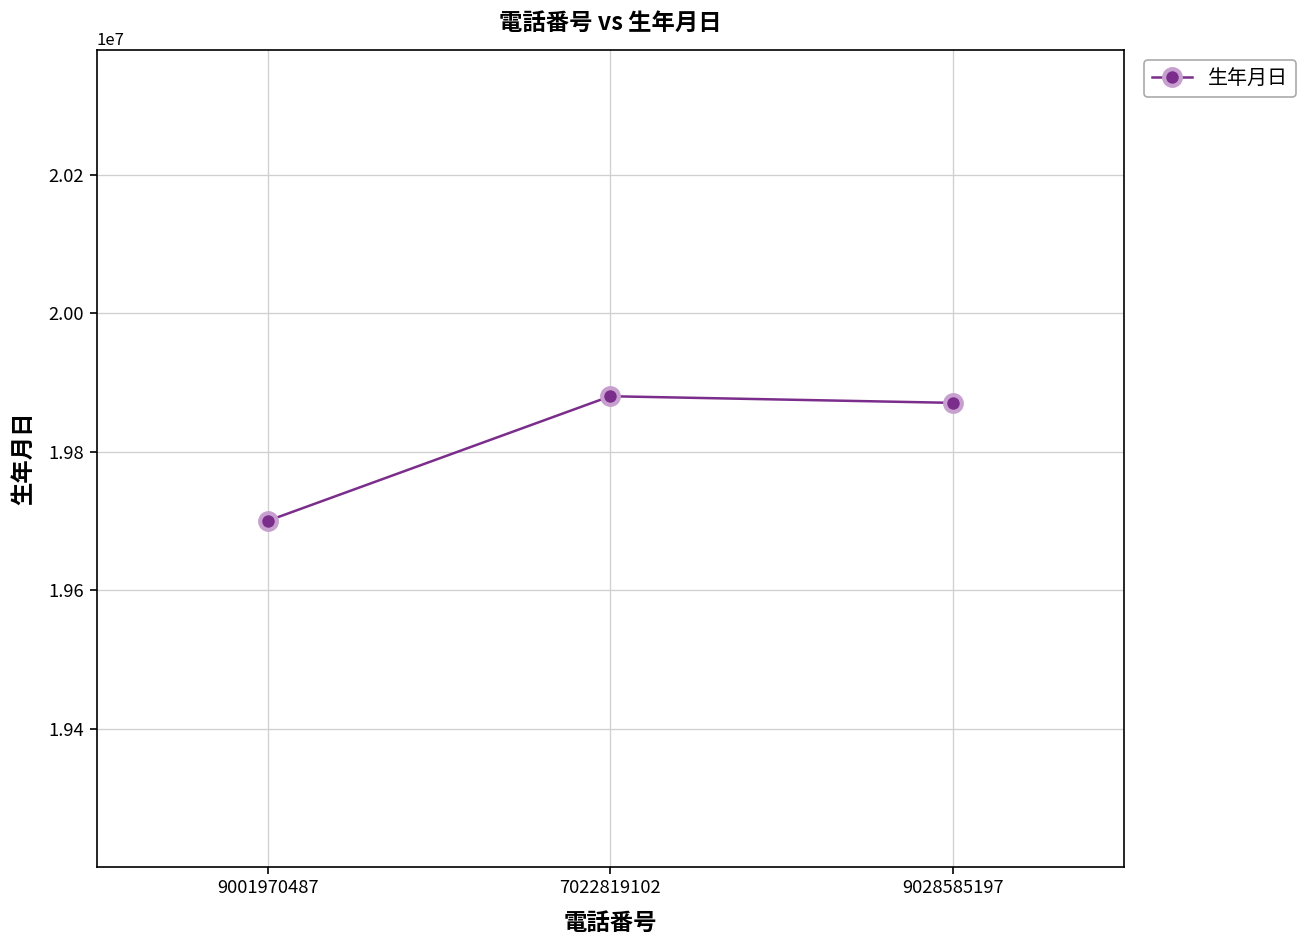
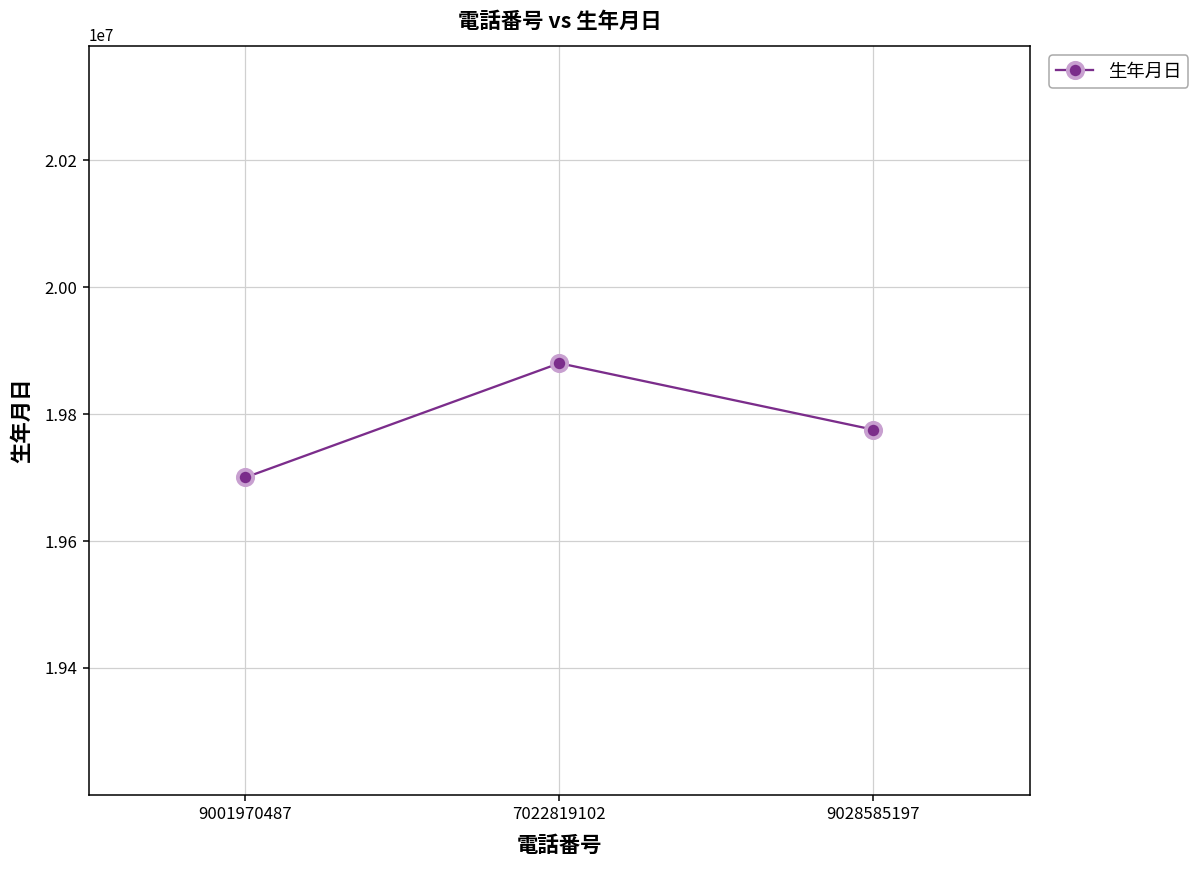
9028585197: 19870000 -> 19780000
